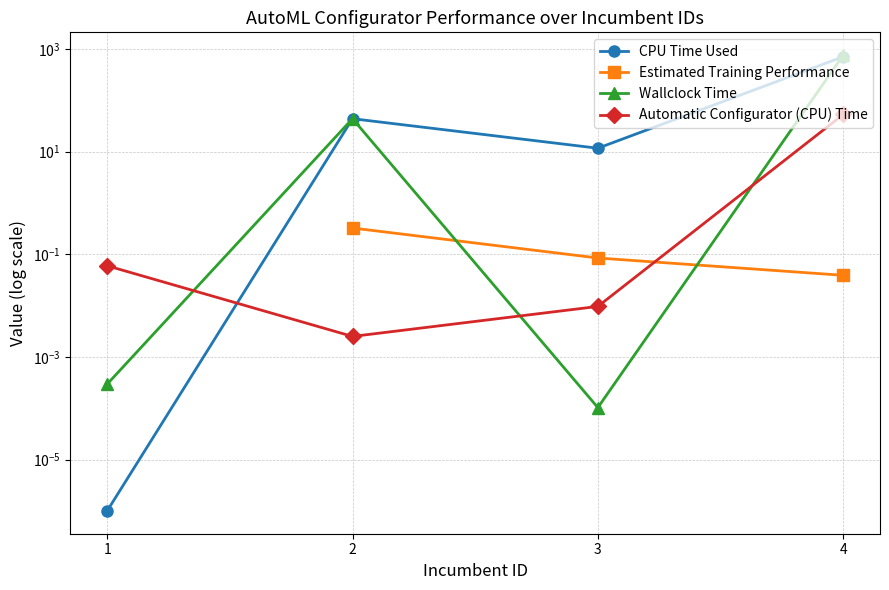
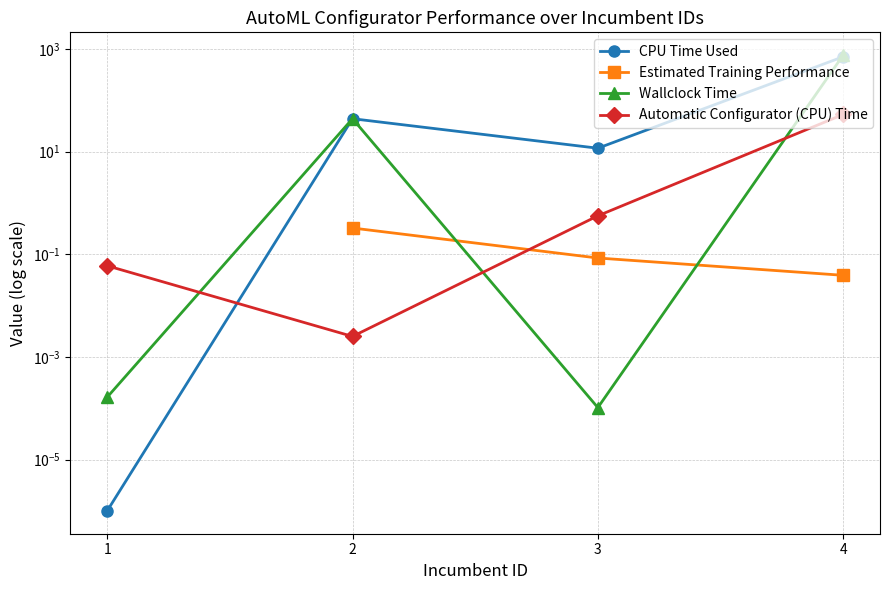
Wallclock Time, 1: 0.0003 -> 0.00016
Automatic Configurator (CPU) Time, 3: 0.010 -> 0.6
